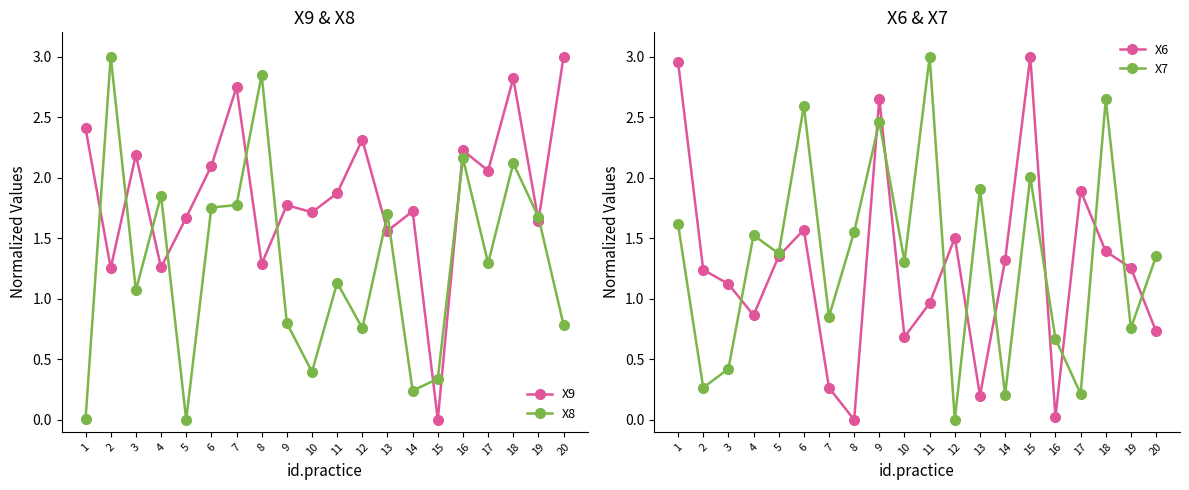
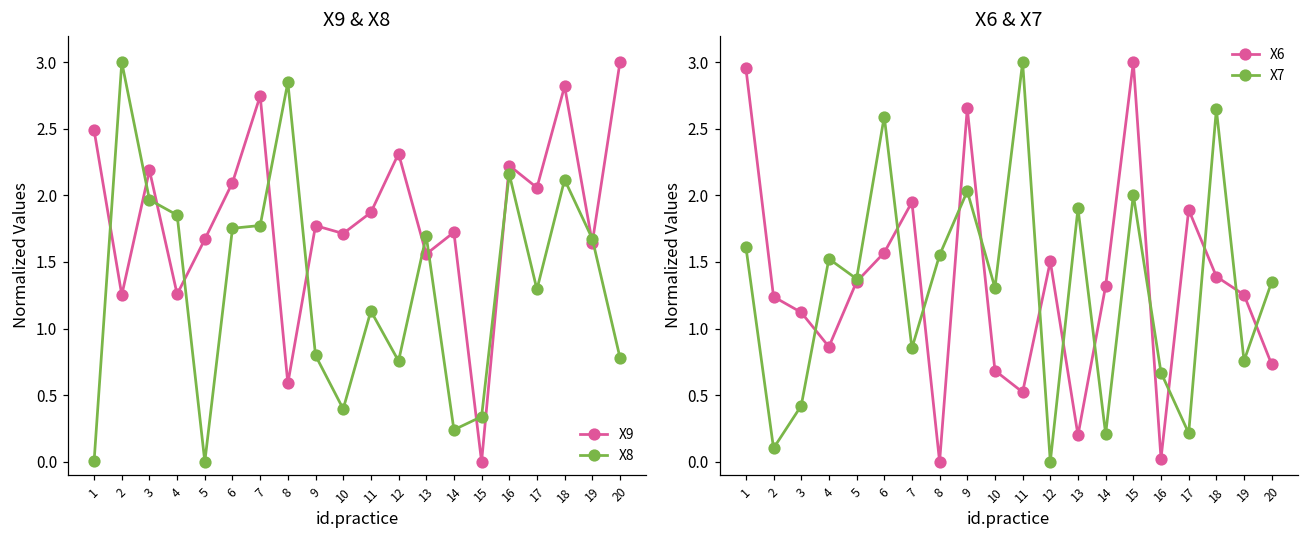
X9 & X8, X9, 1: 2.41 -> 2.49
X9 & X8, X8, 3: 1.07 -> 1.97
X9 & X8, X9, 8: 1.29 -> 0.59
X6 & X7, X7, 2: 0.27 -> 0.10
X6 & X7, X6, 7: 0.26 -> 1.95
X6 & X7, X7, 9: 2.46 -> 2.03
X6 & X7, X6, 11: 0.96 -> 0.52
